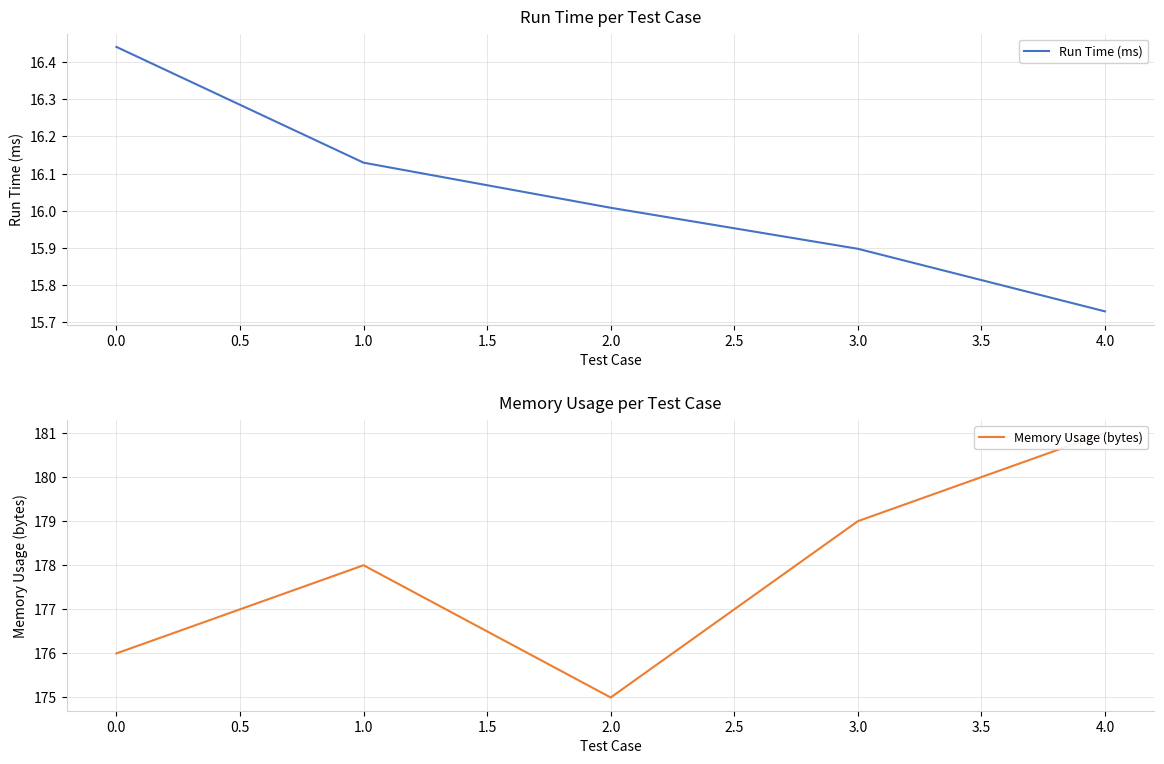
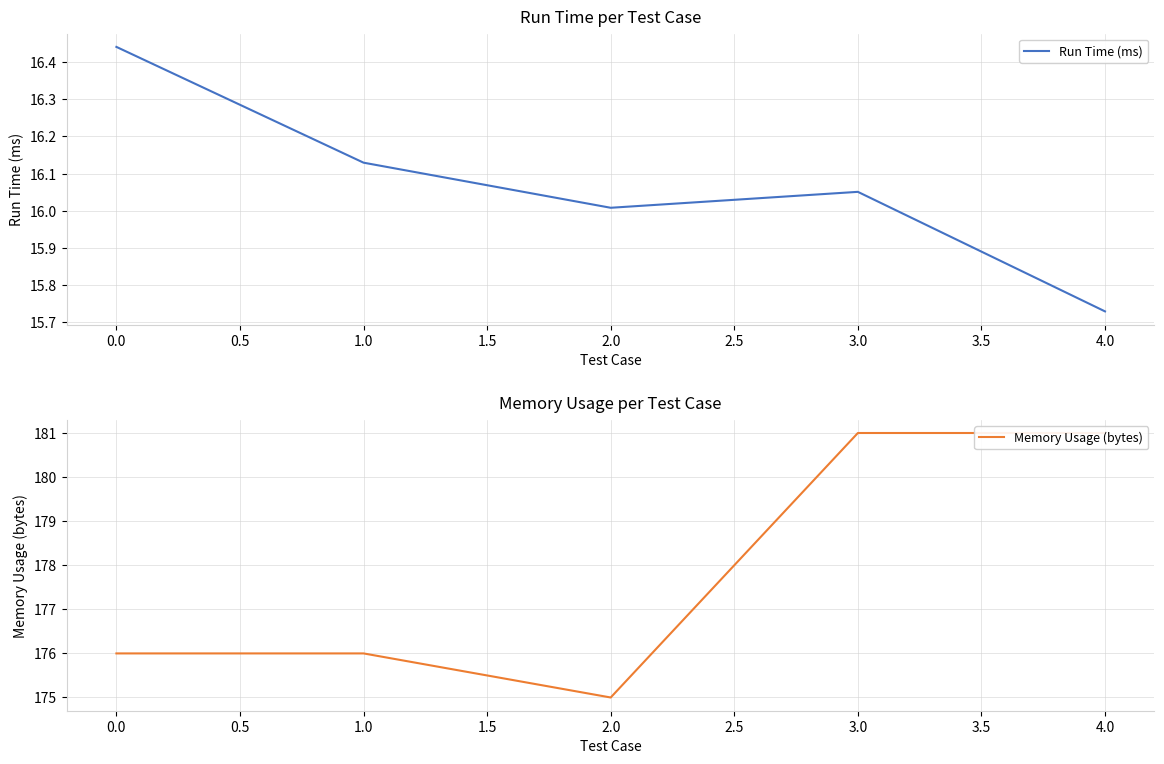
Run Time per Test Case, 3.0: 15.90 -> 16.05
Memory Usage per Test Case, 1.0: 178 -> 176
Memory Usage per Test Case, 3.0: 179 -> 181
